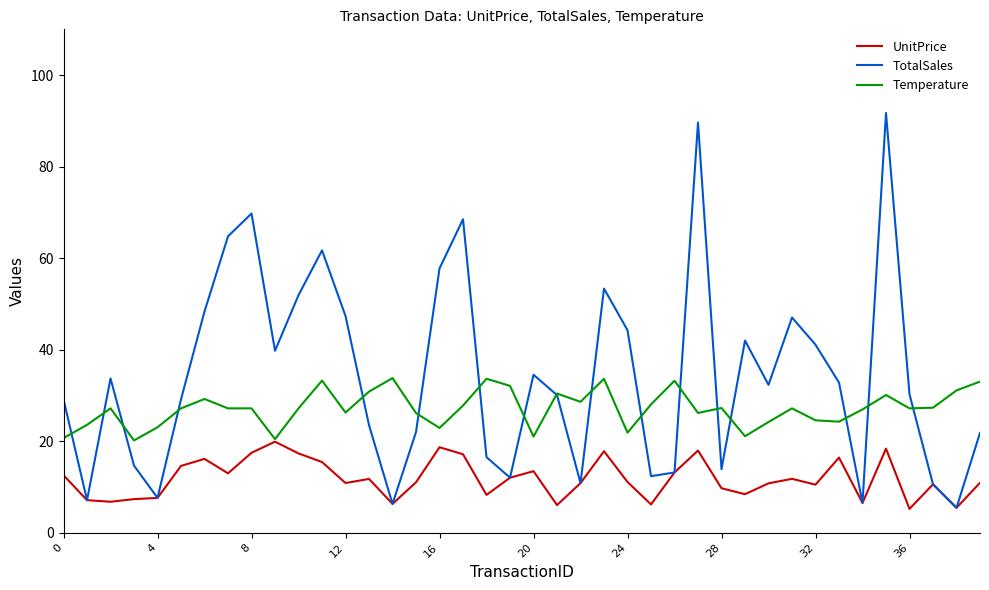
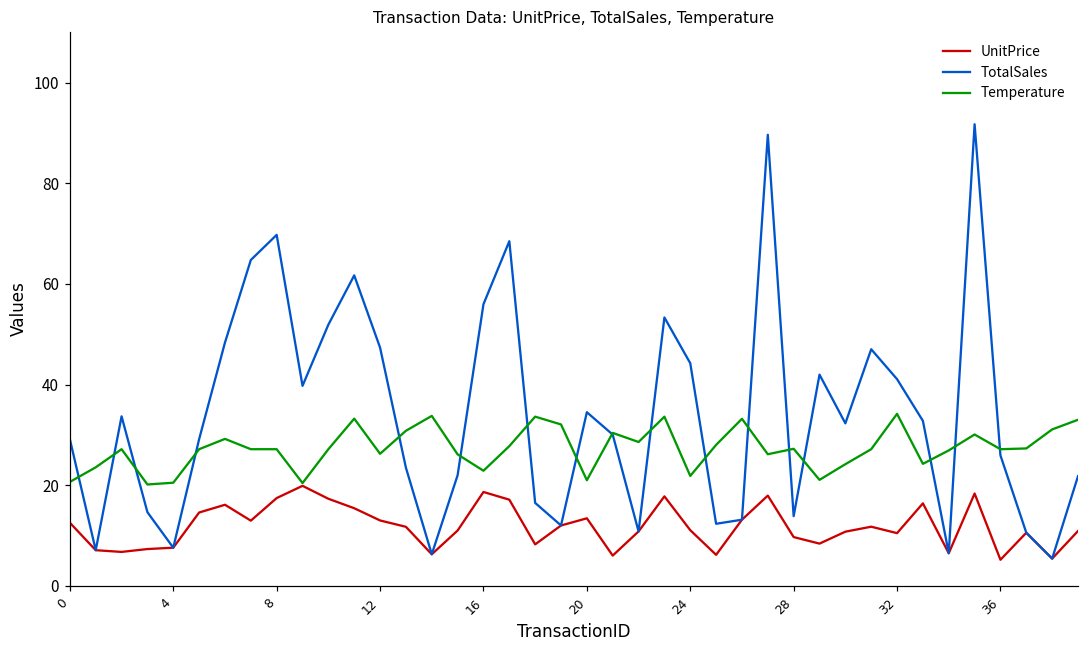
Temperature, 4: 23 -> 20
UnitPrice, 12: 11 -> 13
TotalSales, 16: 58 -> 56
Temperature, 32: 25 -> 34
TotalSales, 36: 30 -> 26
